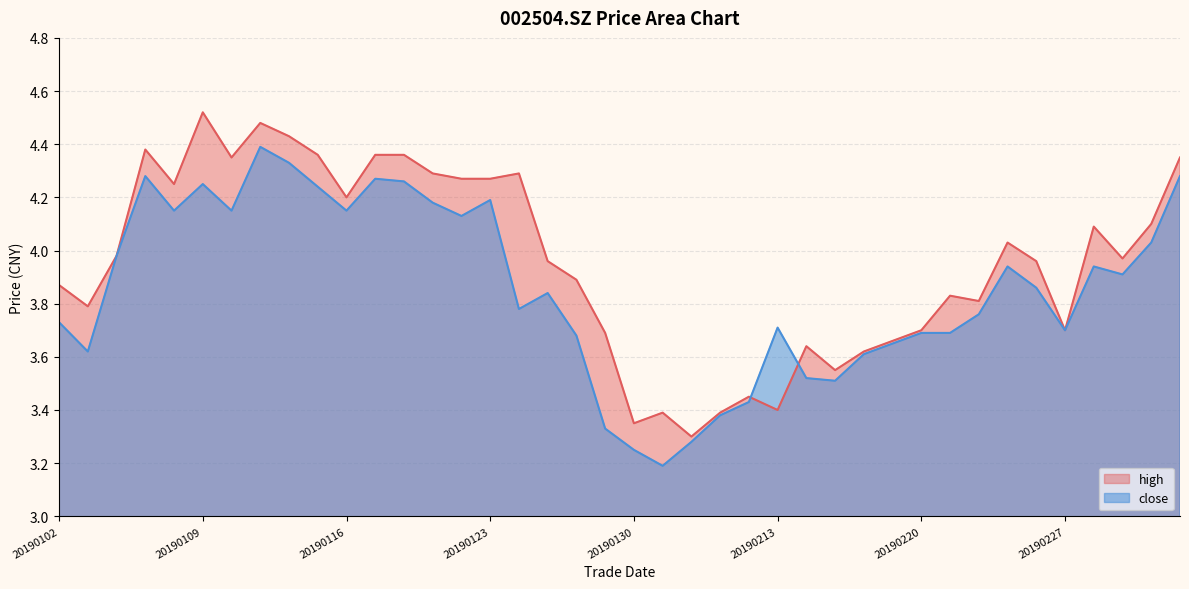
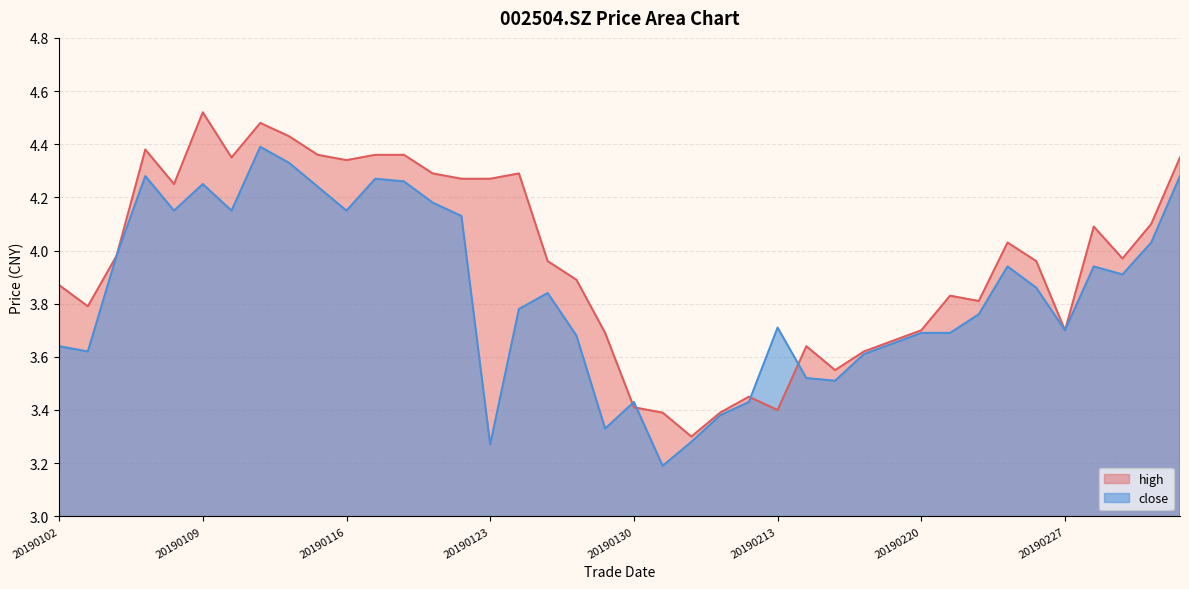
close, 20190102: 3.73 -> 3.64
high, 20190116: 4.20 -> 4.34
close, 20190123: 4.19 -> 3.27
high, 20190130: 3.35 -> 3.41
close, 20190130: 3.25 -> 3.43
